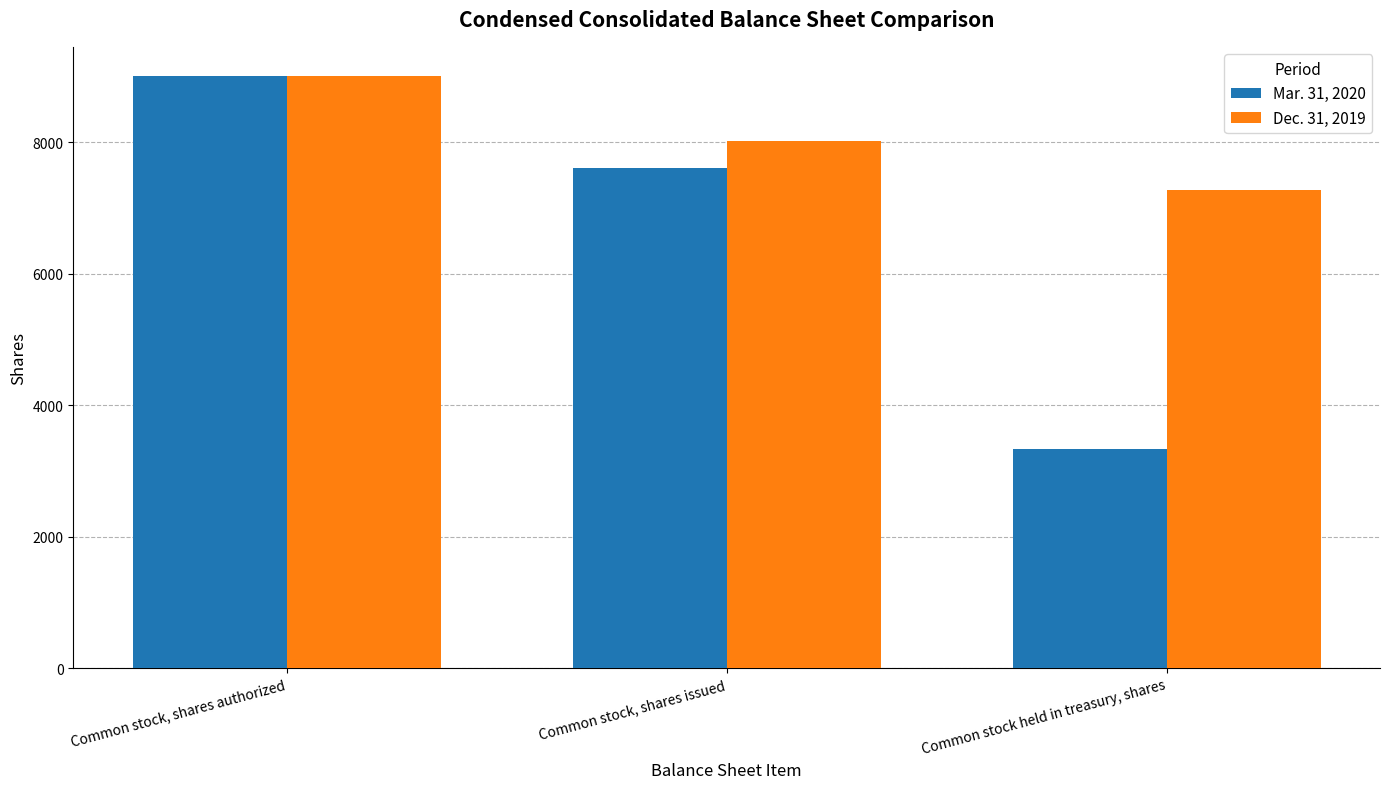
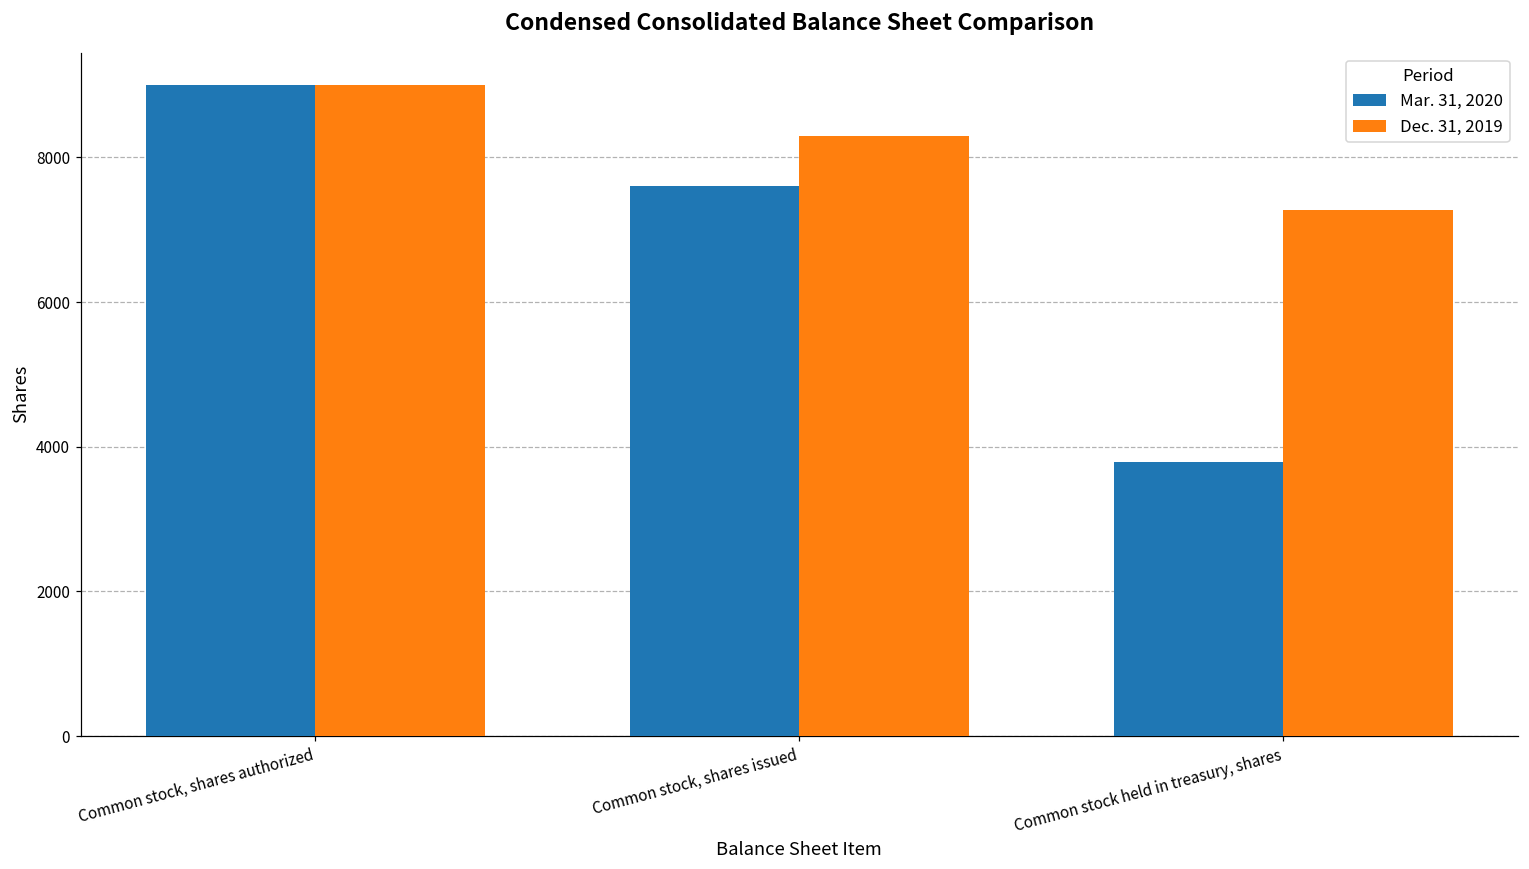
Dec. 31, 2019, Common stock, shares issued: 8000 -> 8300
Mar. 31, 2020, Common stock held in treasury, shares: 3300 -> 3800
